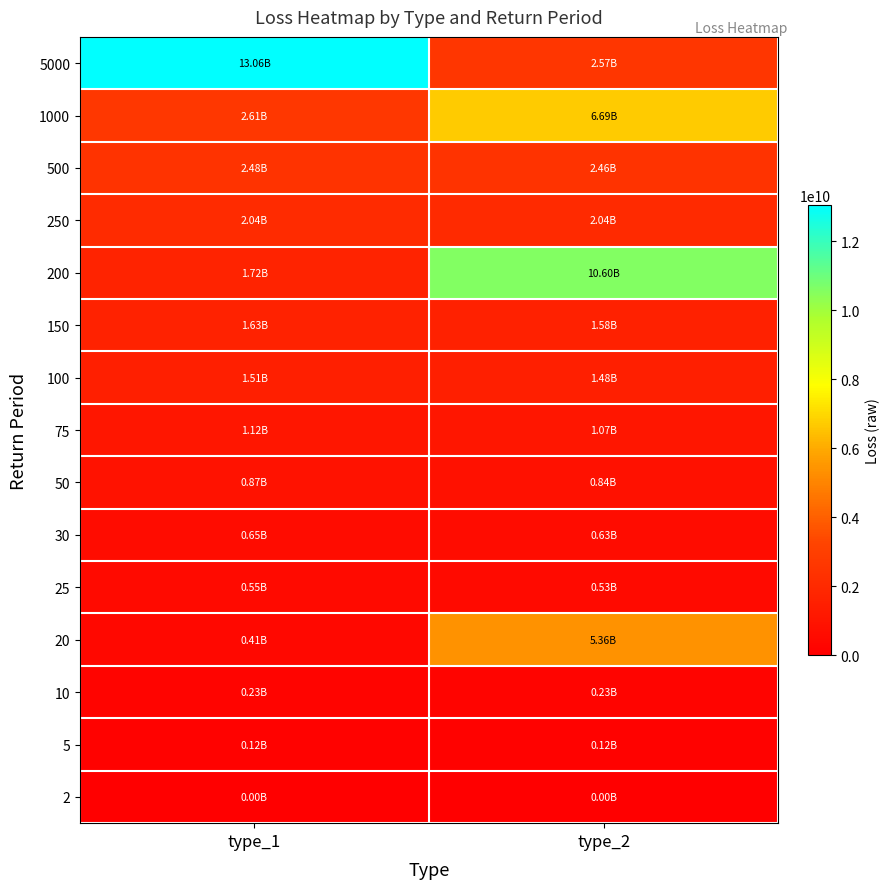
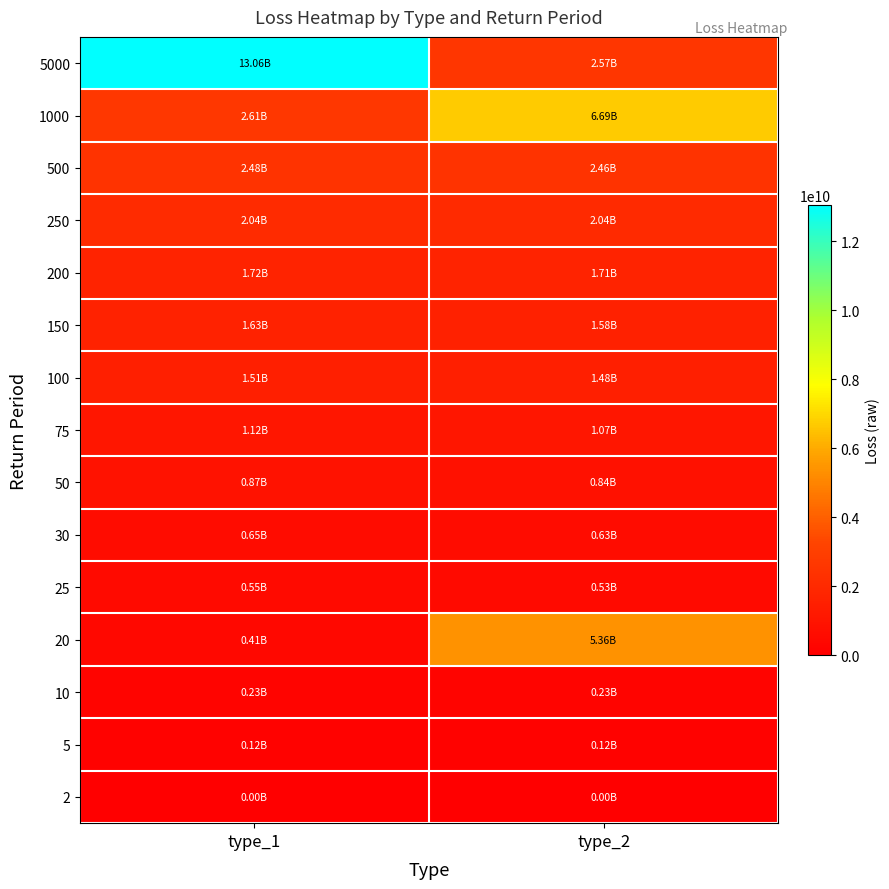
200, type_2: 10.60B -> 1.71B
